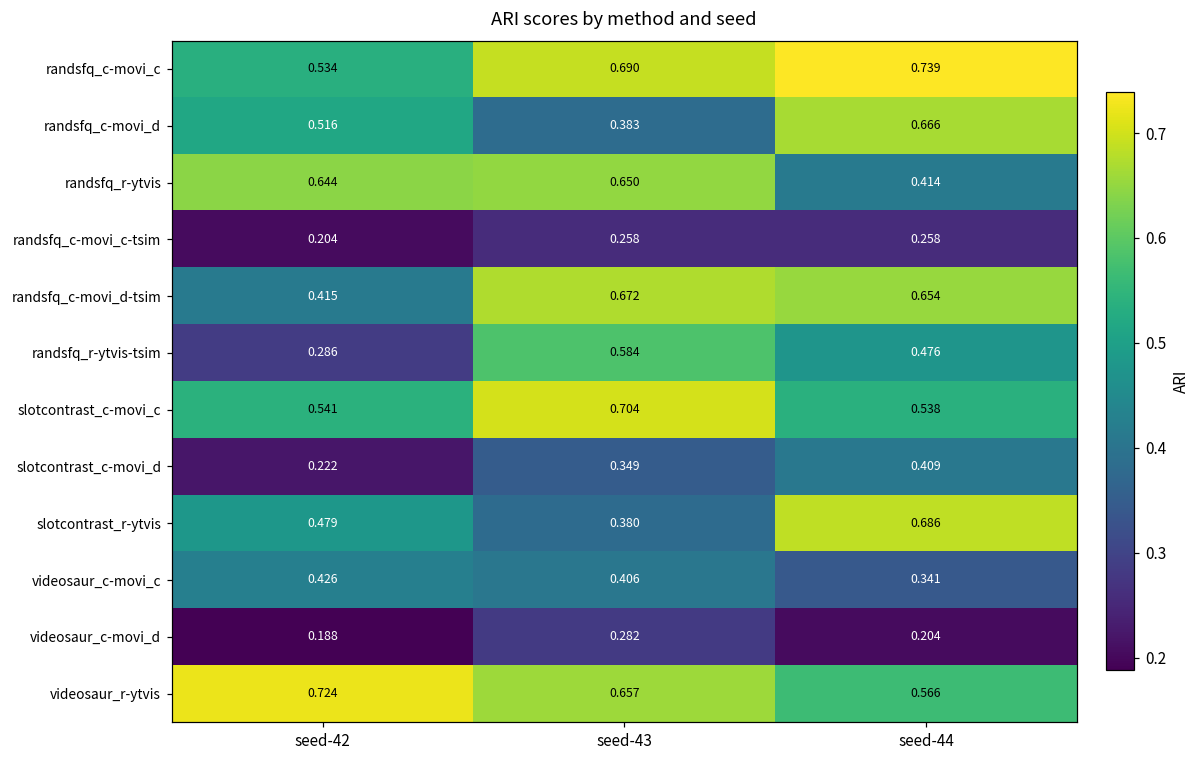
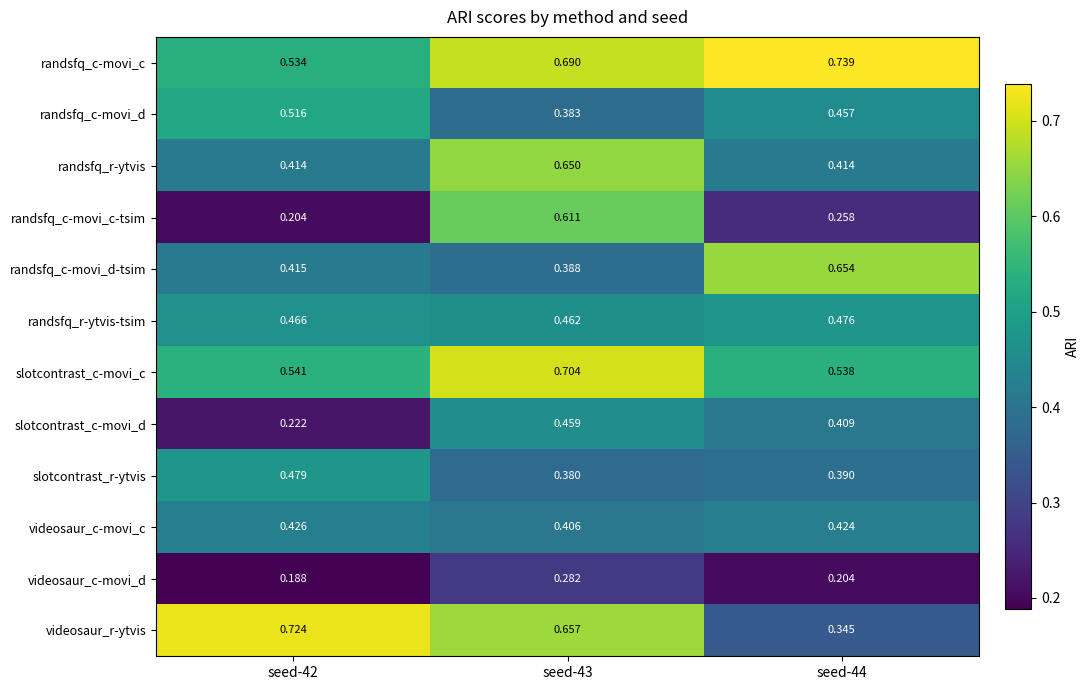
randsfq_c-movi_d, seed-44: 0.666 -> 0.457
randsfq_r-ytvis, seed-42: 0.644 -> 0.414
randsfq_c-movi_c-tsim, seed-43: 0.258 -> 0.611
randsfq_c-movi_d-tsim, seed-43: 0.672 -> 0.388
randsfq_r-ytvis-tsim, seed-42: 0.286 -> 0.466
randsfq_r-ytvis-tsim, seed-43: 0.584 -> 0.462
slotcontrast_c-movi_d, seed-43: 0.349 -> 0.459
slotcontrast_r-ytvis, seed-44: 0.686 -> 0.390
videosaur_c-movi_c, seed-44: 0.341 -> 0.424
videosaur_r-ytvis, seed-44: 0.566 -> 0.345
